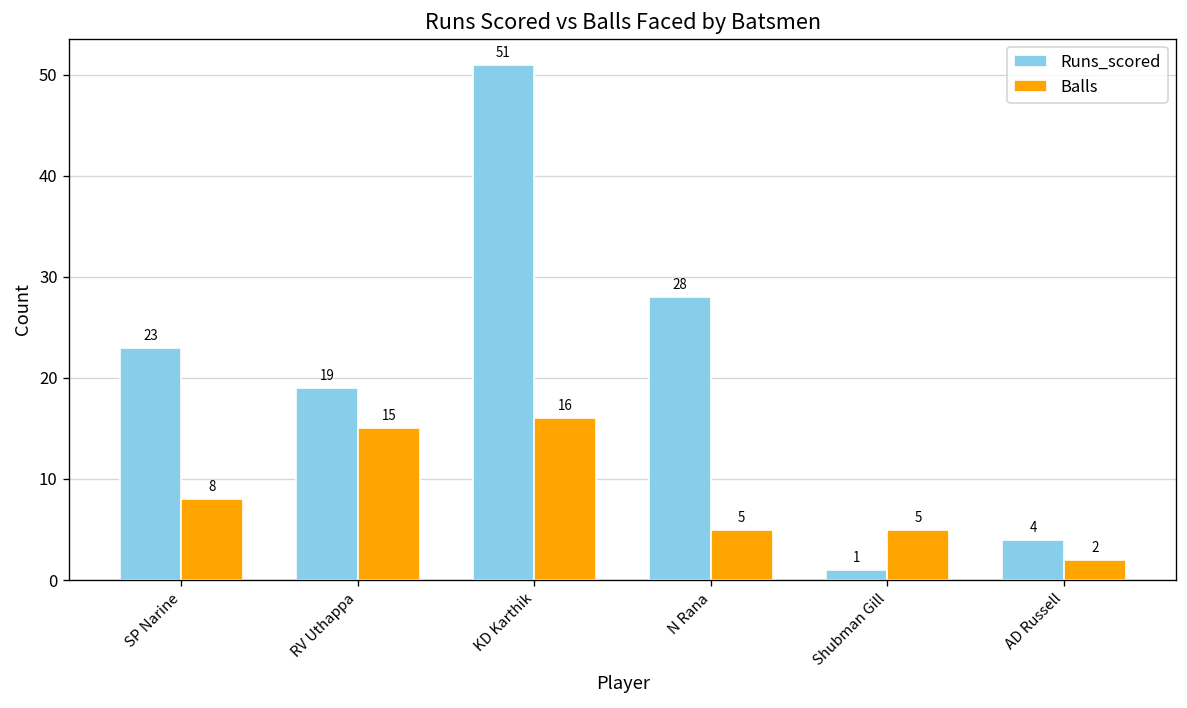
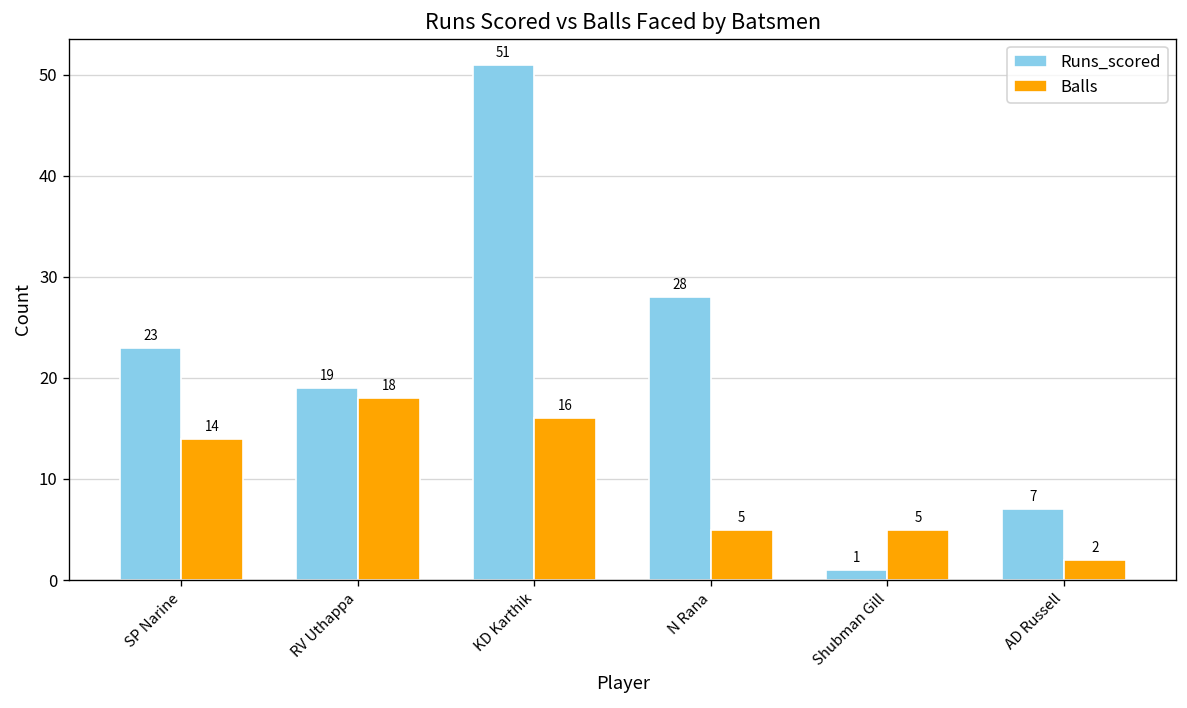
Balls, SP Narine: 8 -> 14
Balls, RV Uthappa: 15 -> 18
Runs_scored, AD Russell: 4 -> 7
